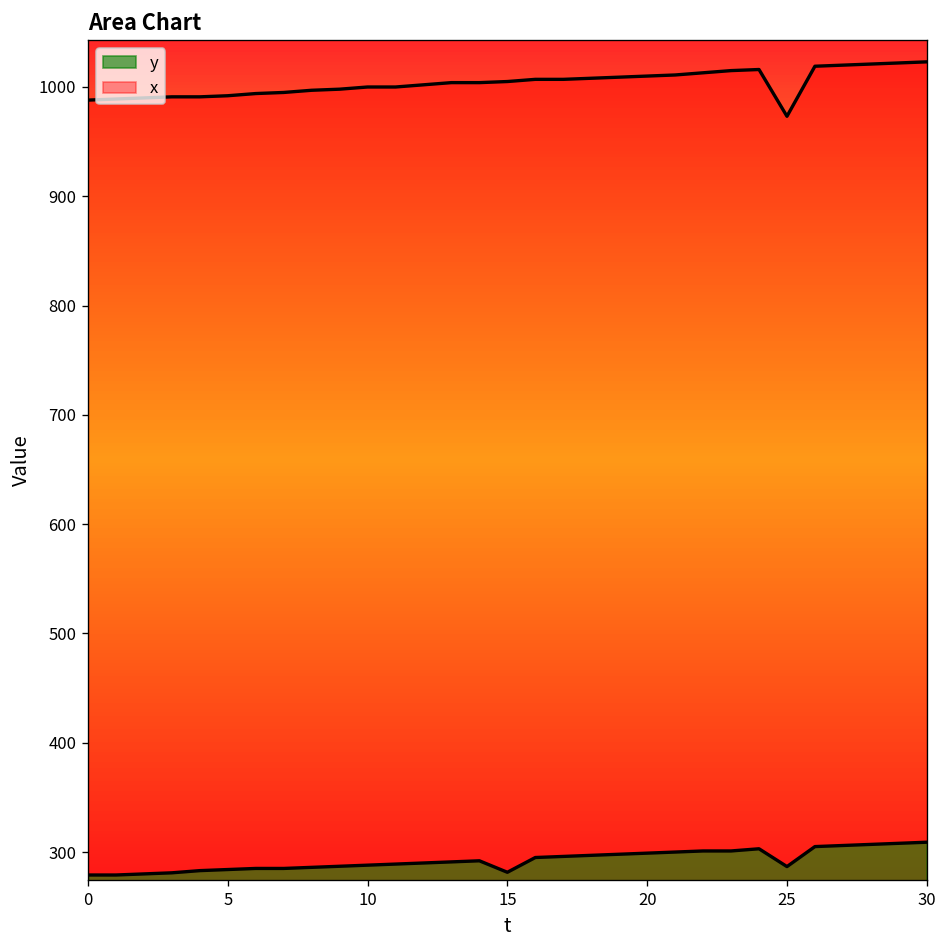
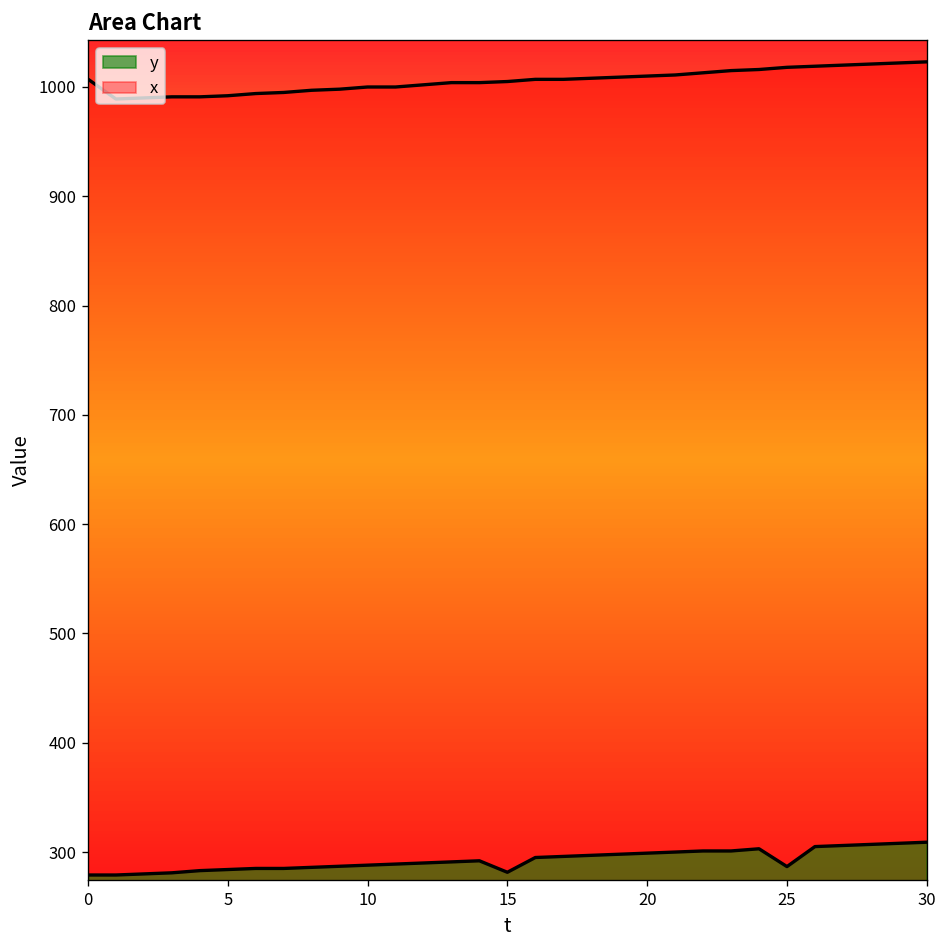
x, 0: 990 -> 1010
x, 25: 970 -> 1020
